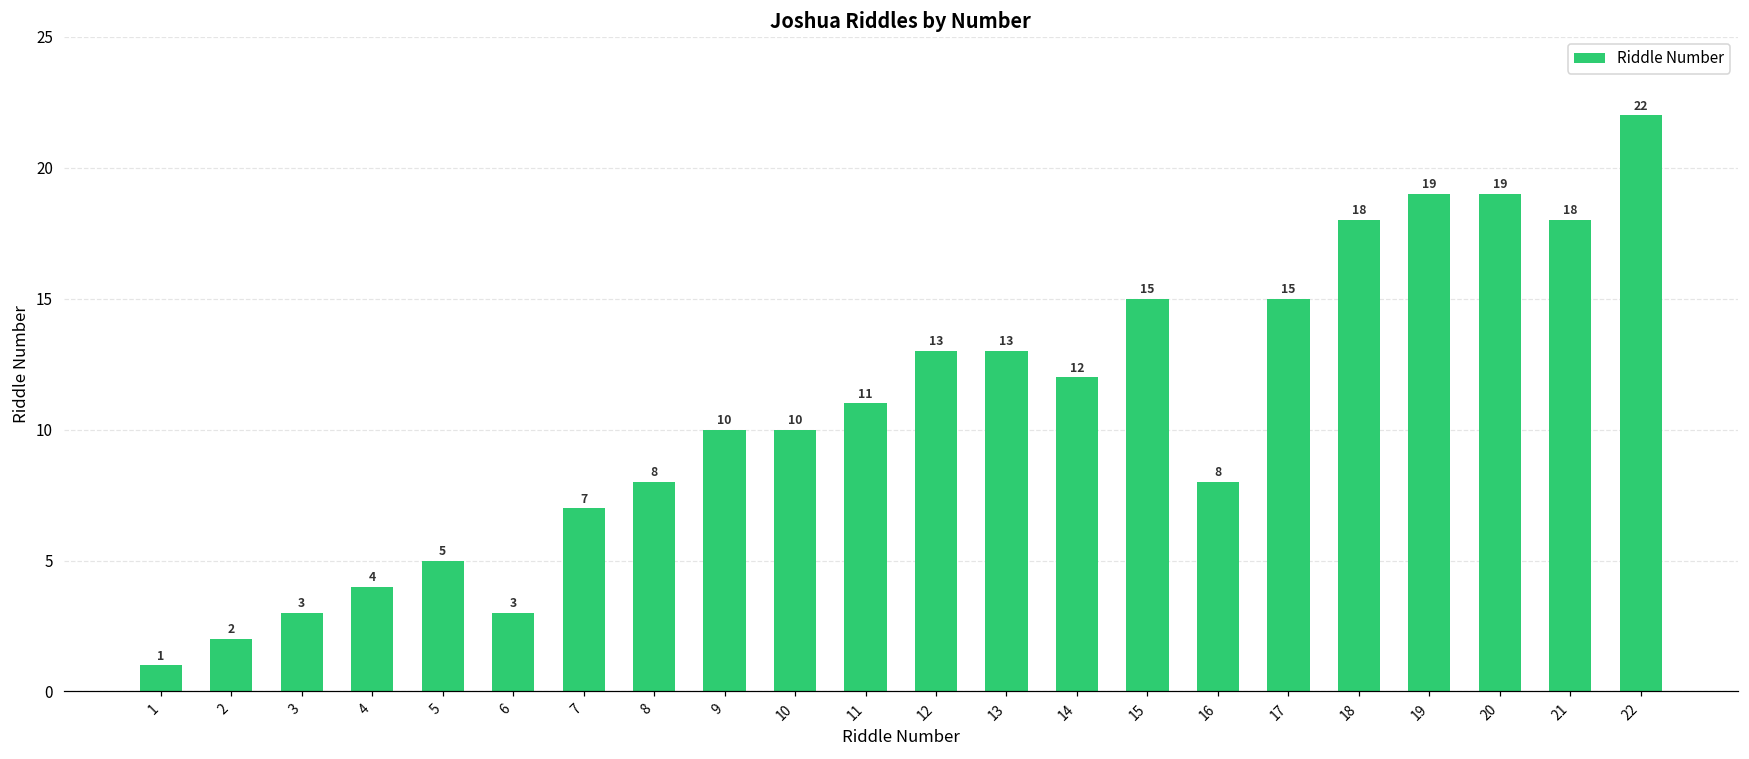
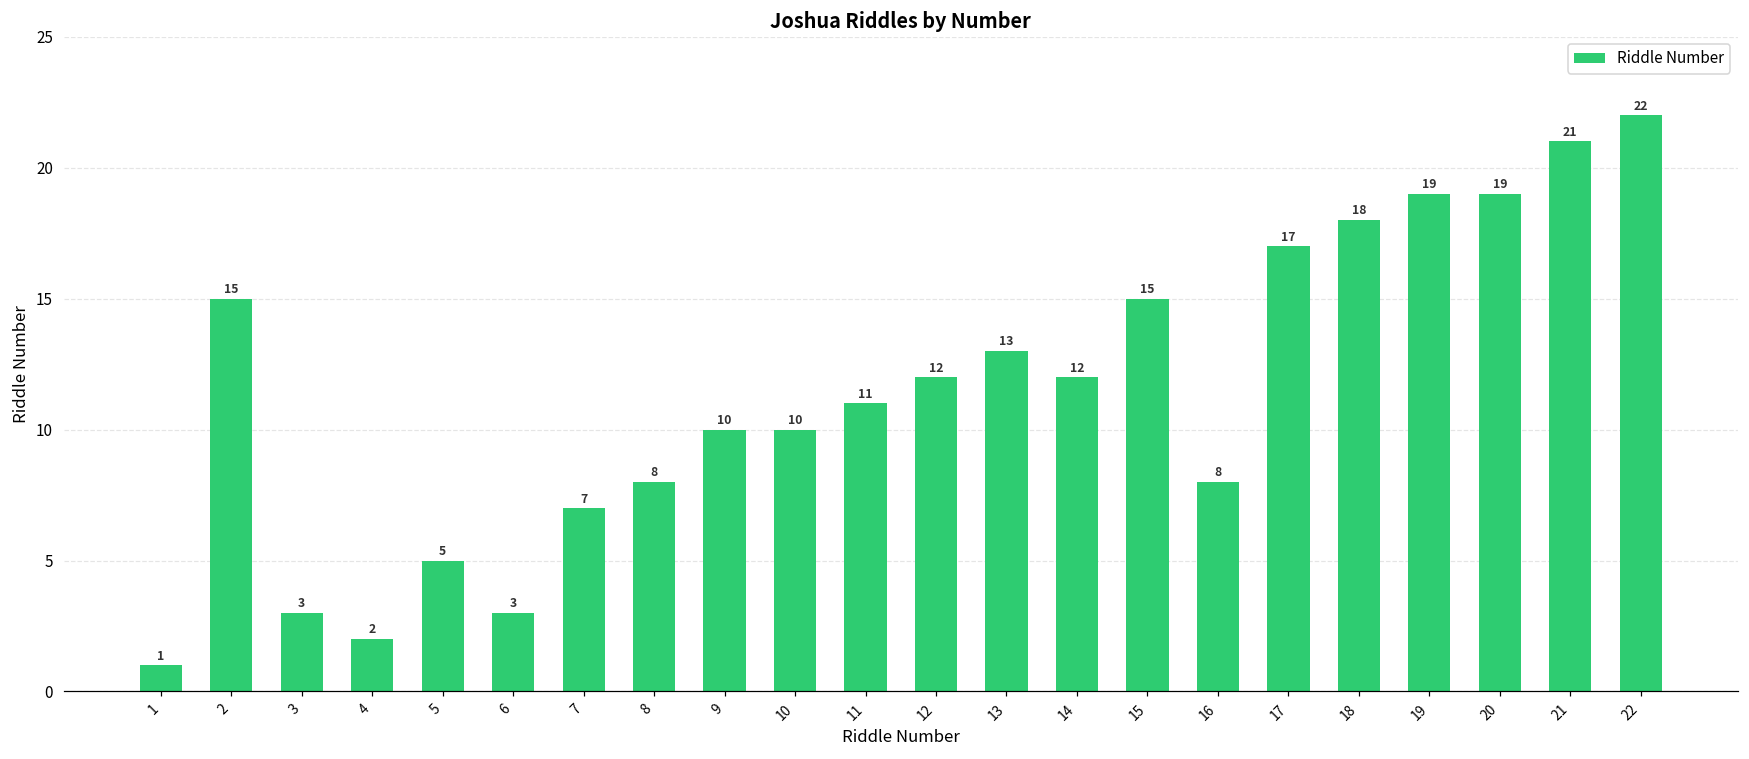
2: 2 -> 15
4: 4 -> 2
12: 13 -> 12
17: 15 -> 17
21: 18 -> 21
